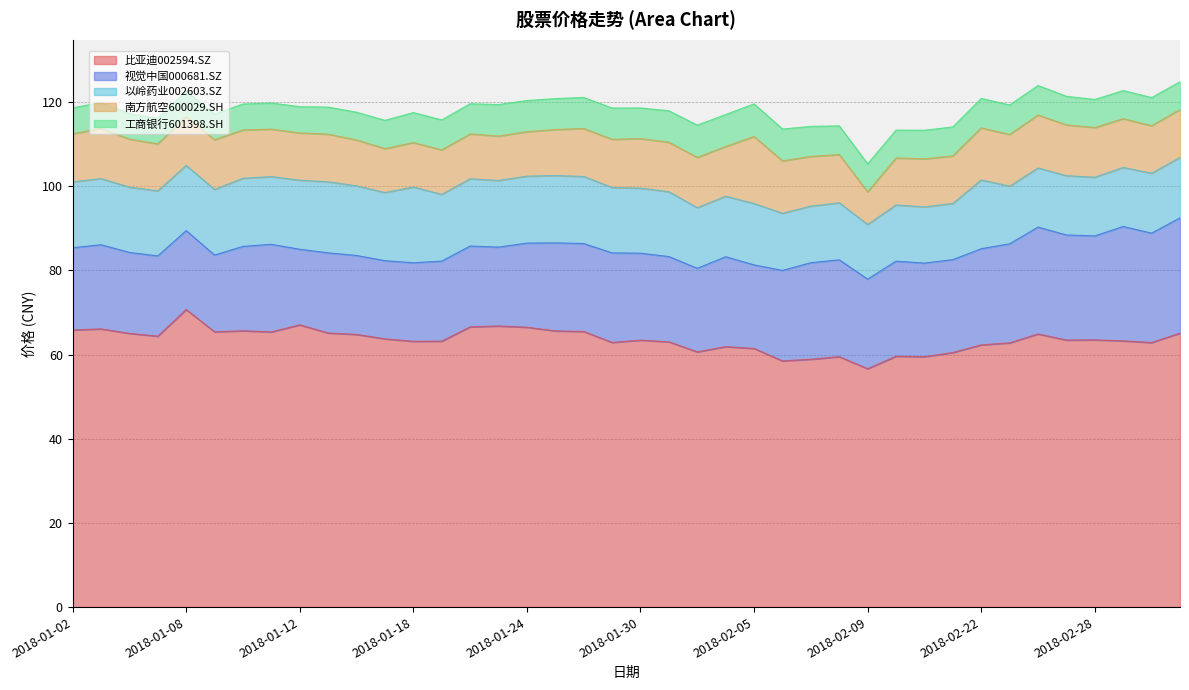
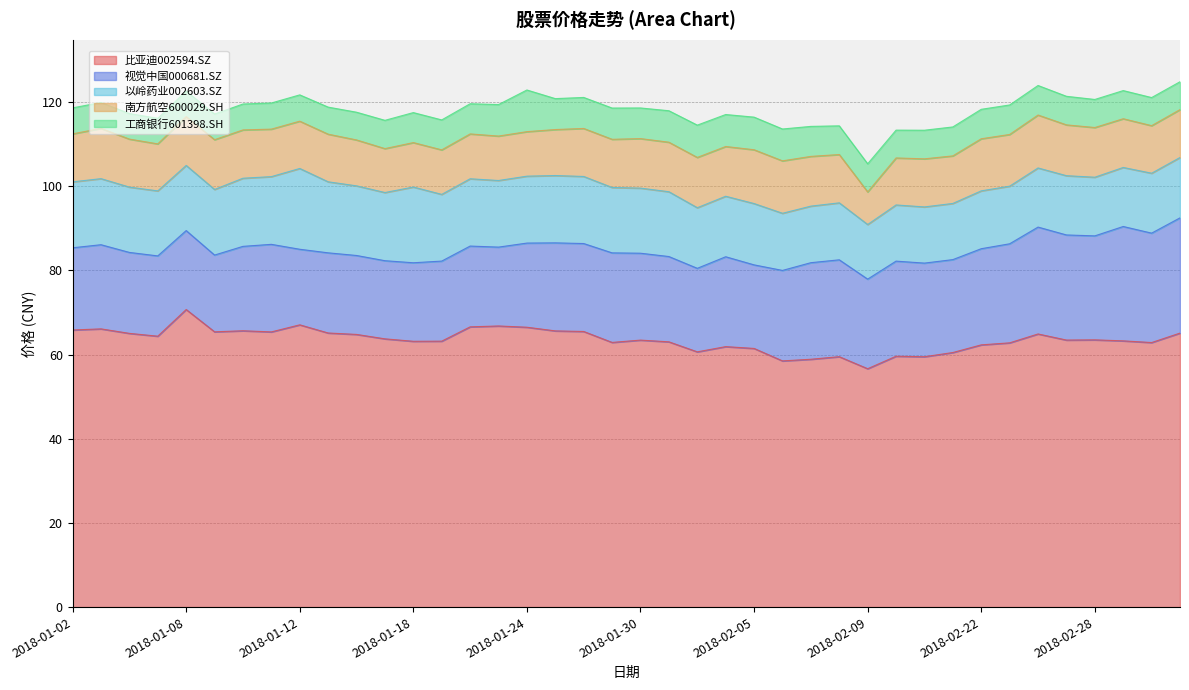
以岭药业002603.SZ, 2018-01-12: 16 -> 19
工商银行601398.SH, 2018-01-24: 7 -> 10
南方航空600029.SH, 2018-02-05: 16 -> 13
以岭药业002603.SZ, 2018-02-22: 16 -> 14
